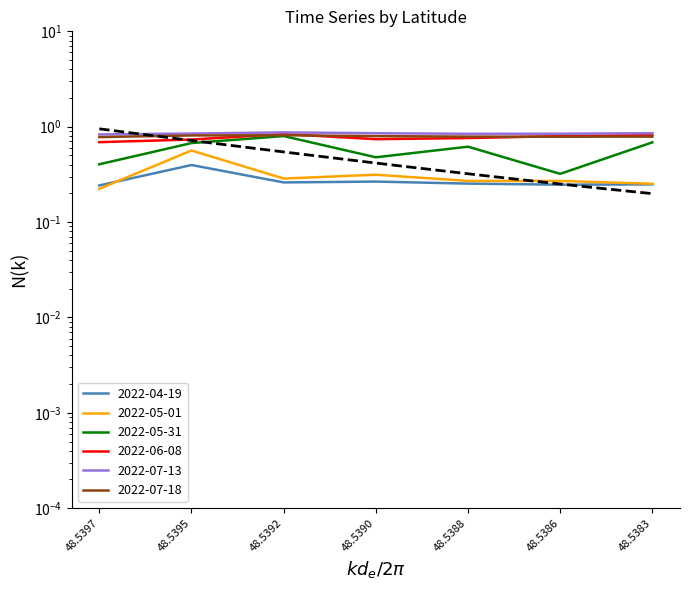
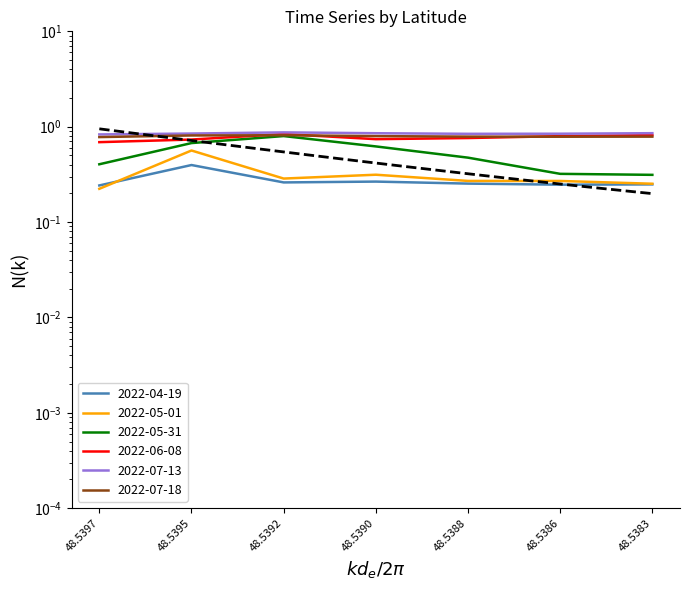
2022-05-31, 48.5390: 0.5 -> 0.6
2022-05-31, 48.5388: 0.6 -> 0.5
2022-05-31, 48.5383: 0.7 -> 0.31
